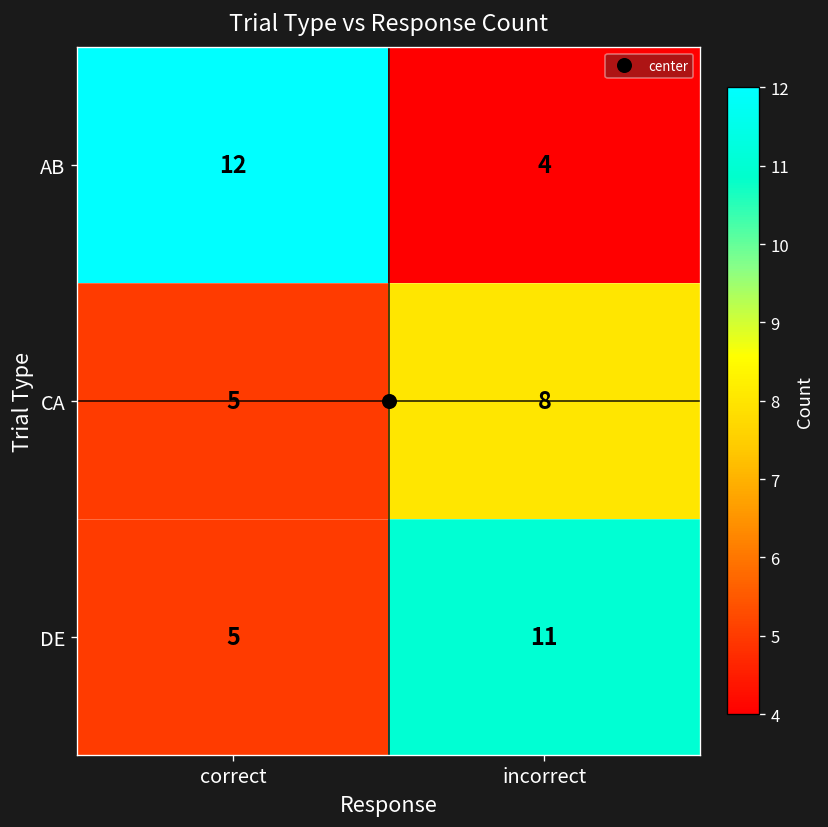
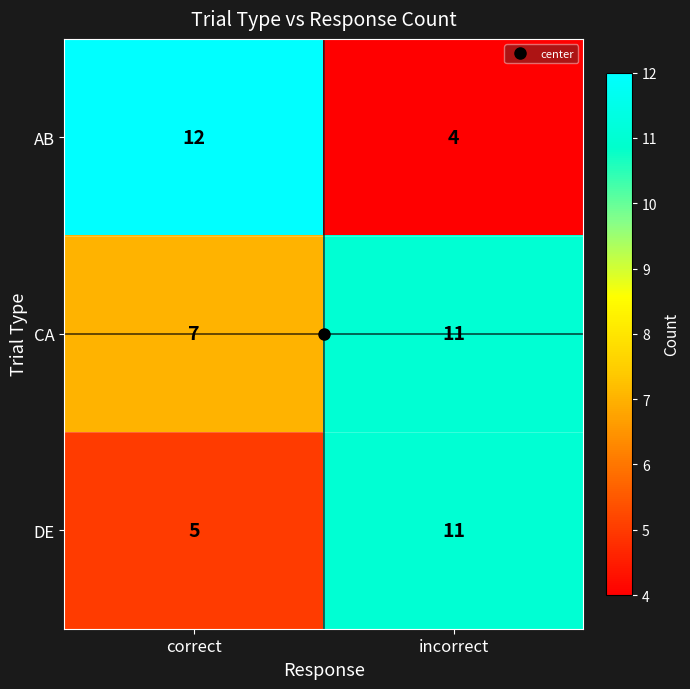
CA, correct: 5 -> 7
CA, incorrect: 8 -> 11
